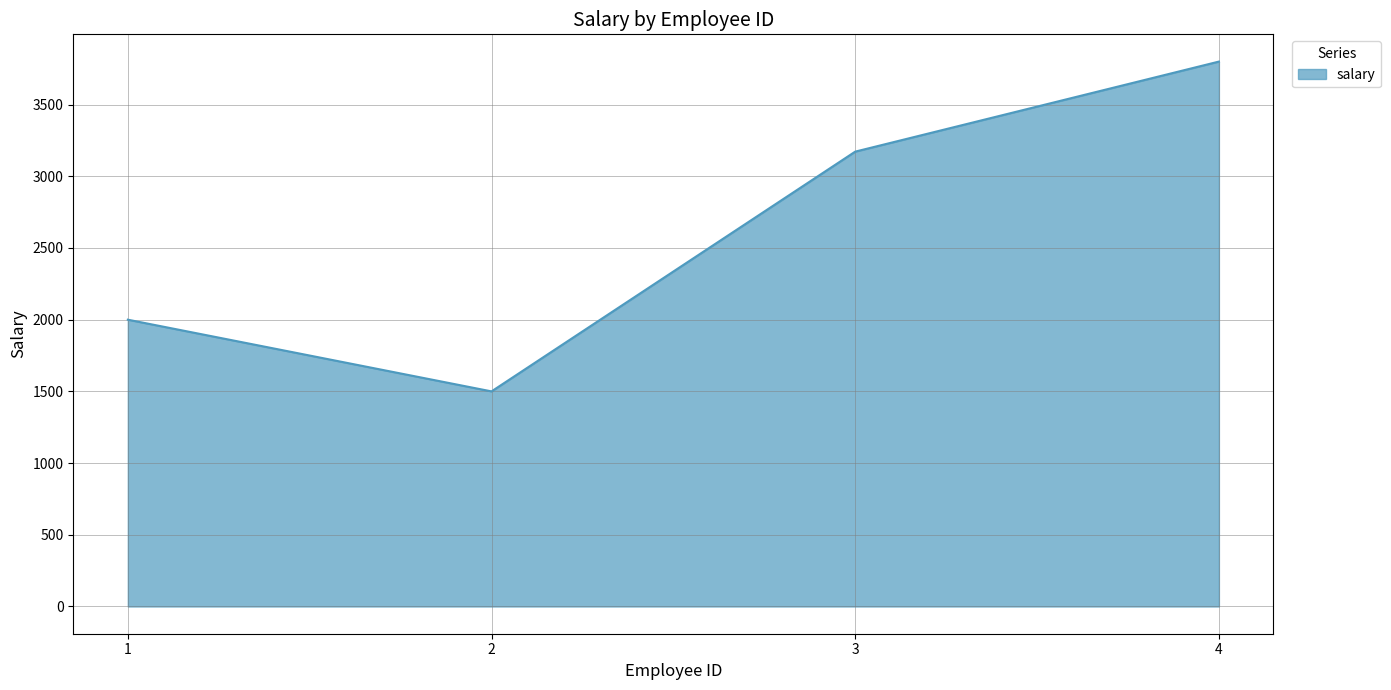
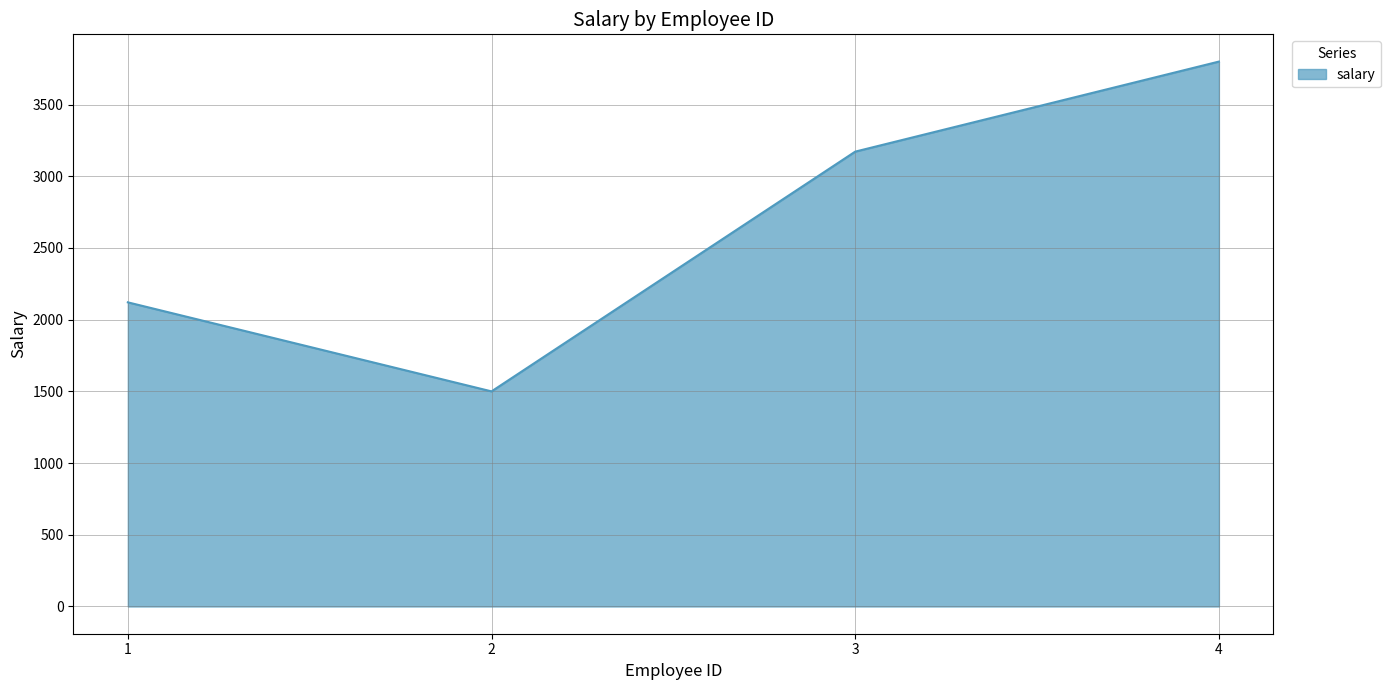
1: 2000 -> 2120
